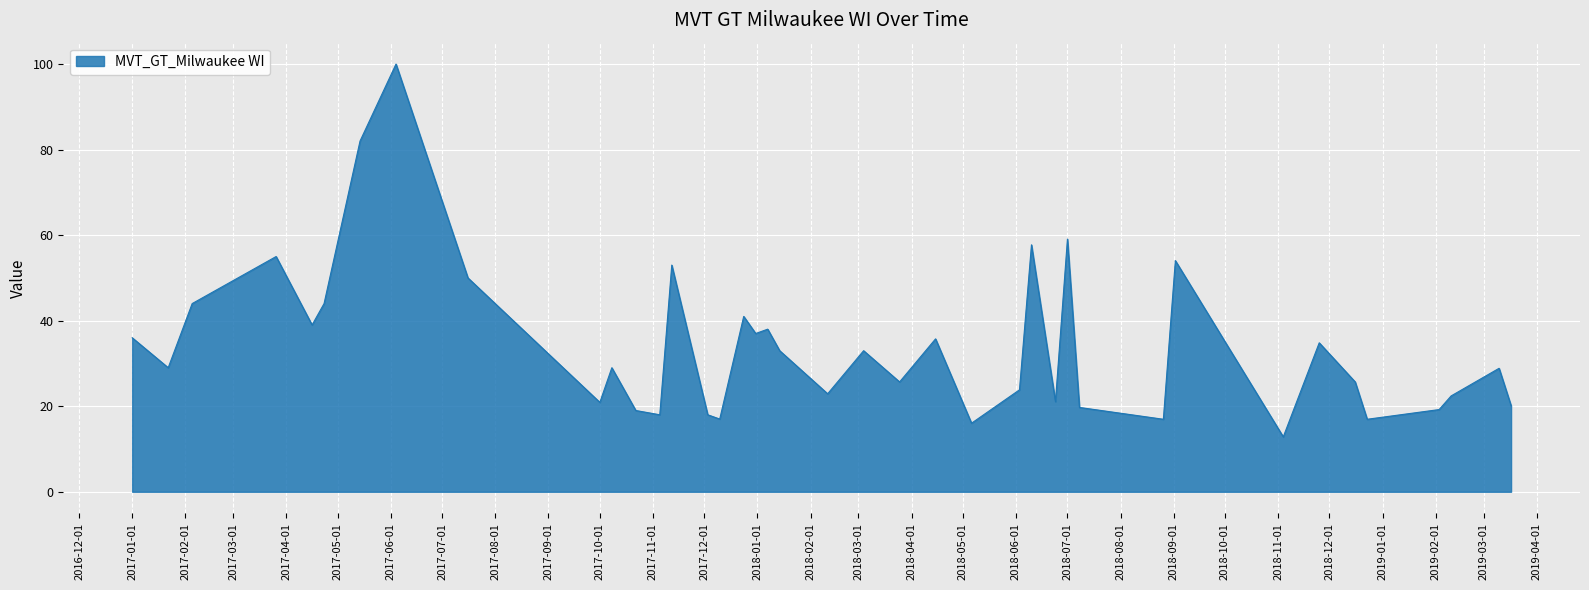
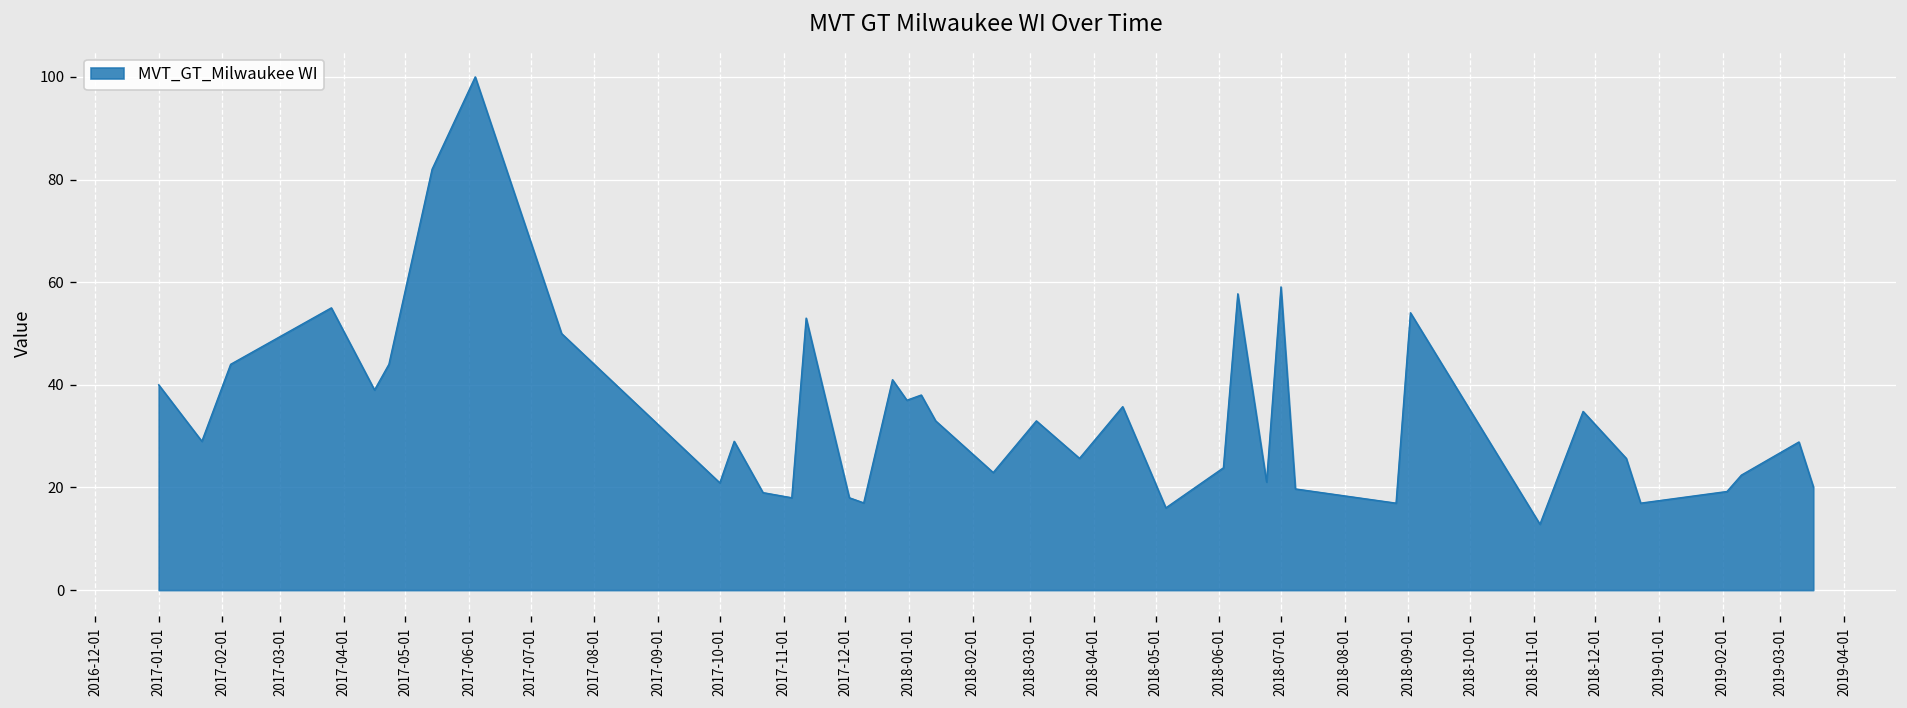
2017-01-01: 36 -> 40
